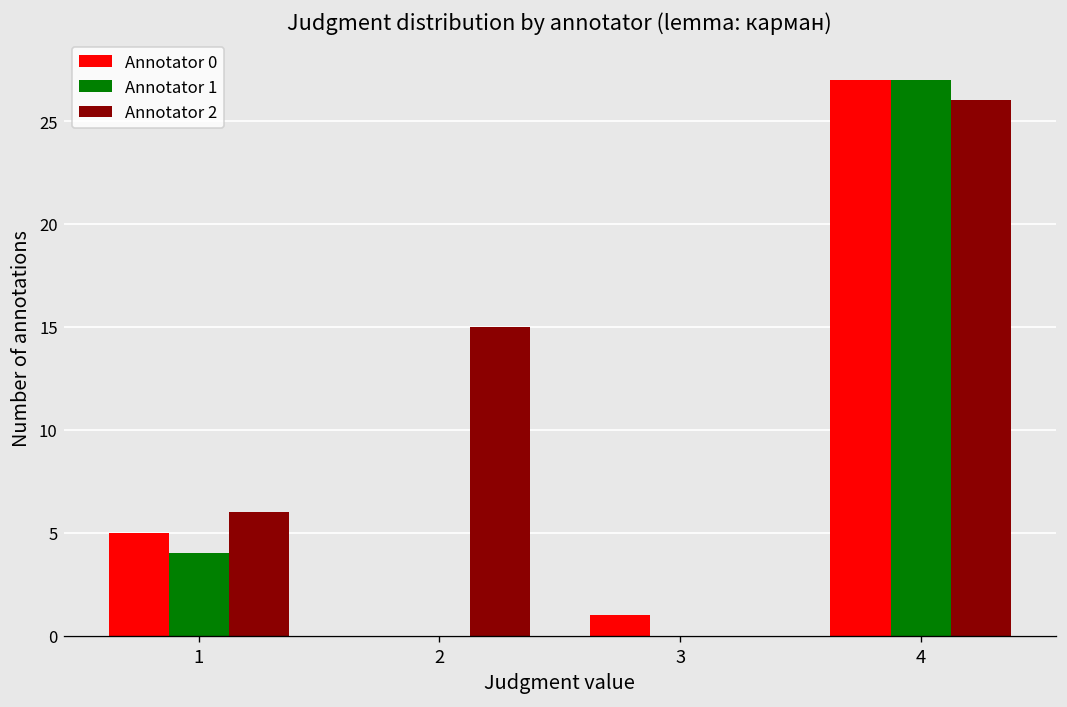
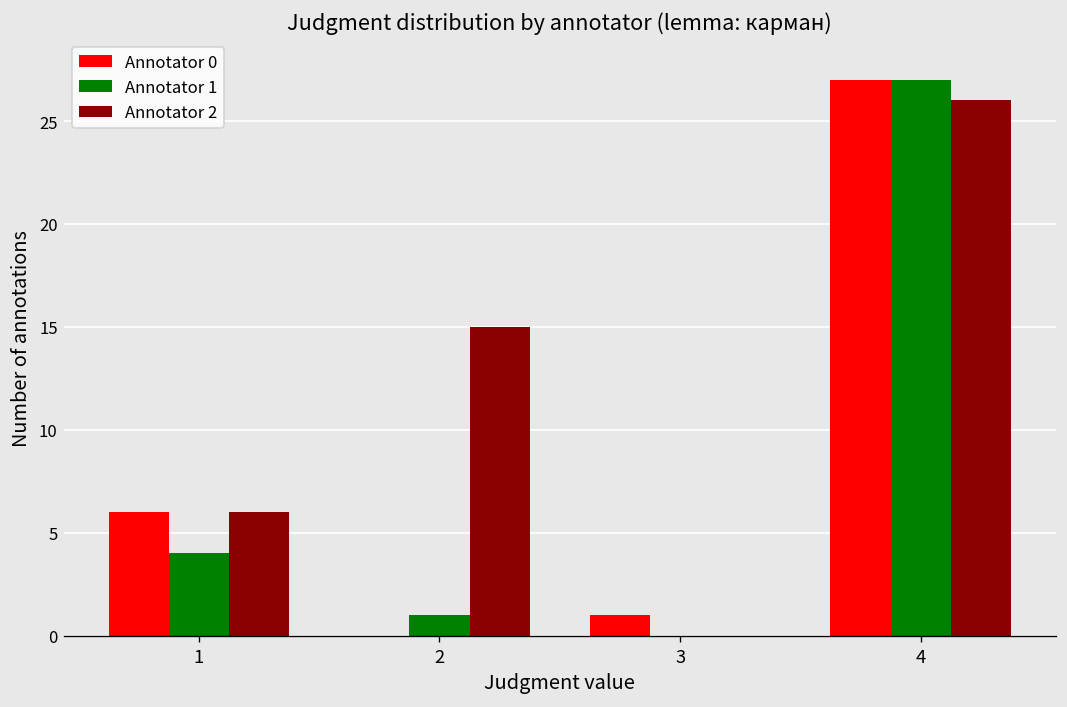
Annotator 0, 1: 5 -> 6
Annotator 1, 2: 0 -> 1
